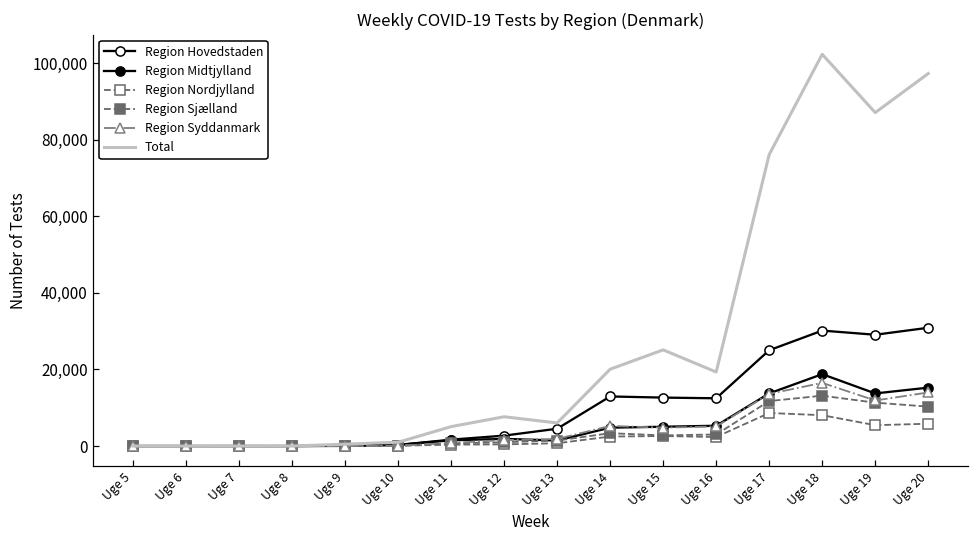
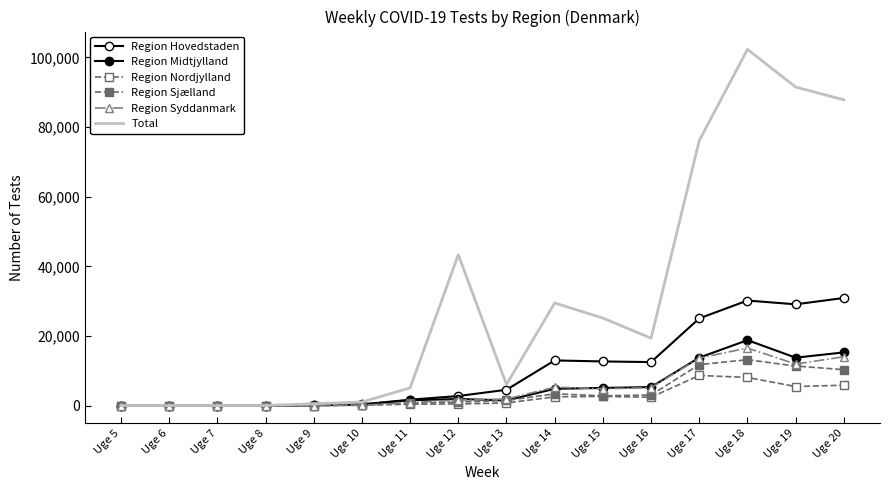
Total, Uge 12: 8,000 -> 43,000
Total, Uge 14: 20,000 -> 29,000
Total, Uge 19: 87,000 -> 92,000
Total, Uge 20: 97,000 -> 88,000
